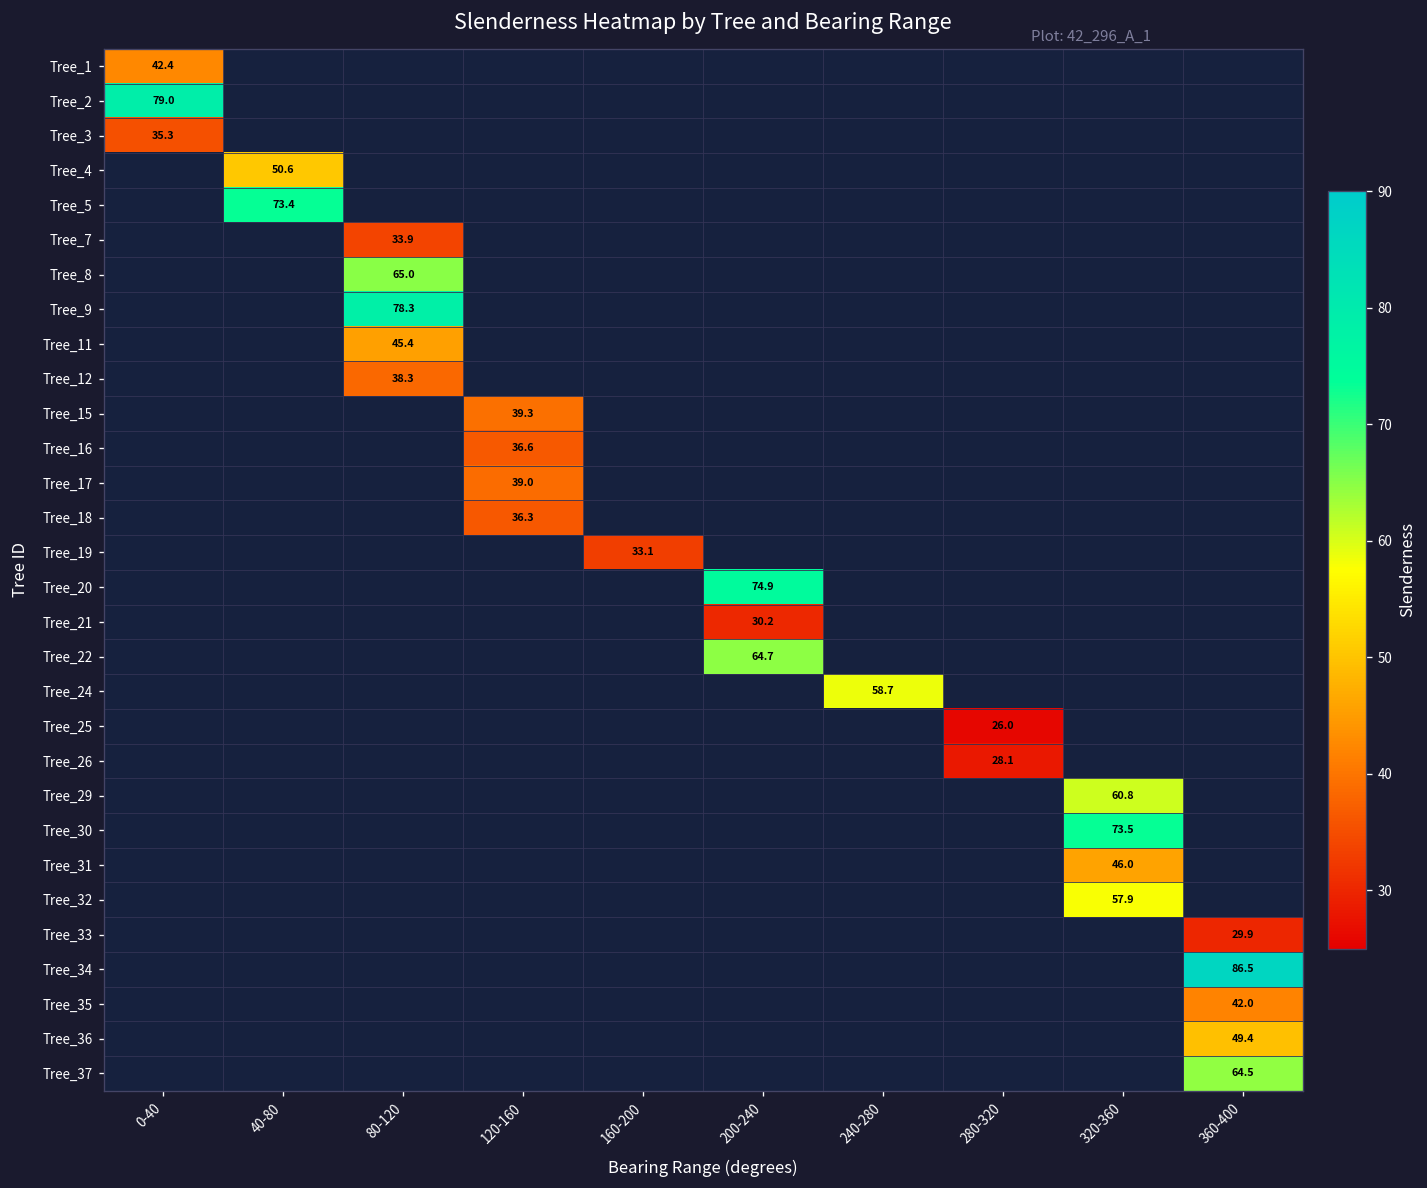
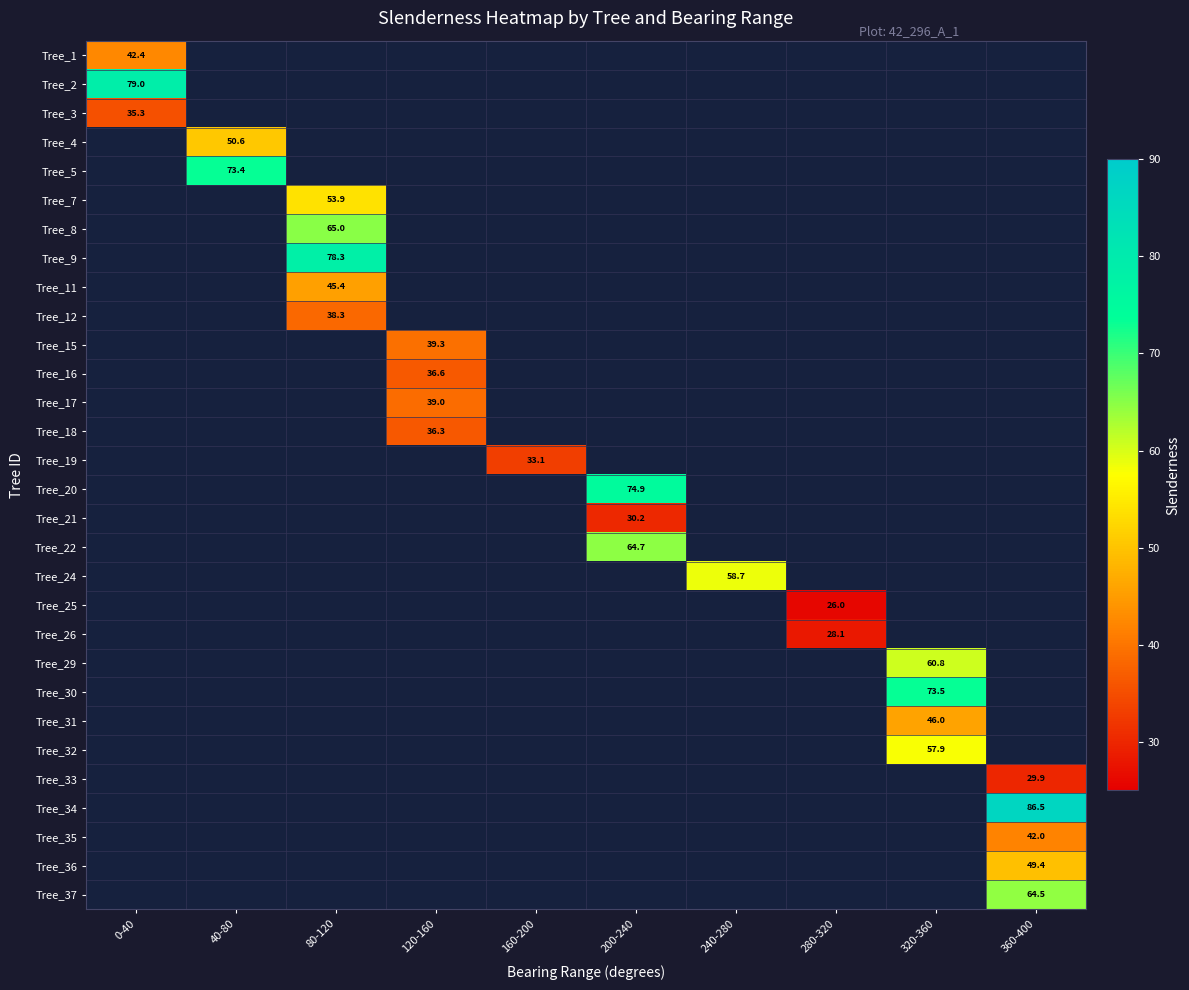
Tree_7, 80-120: 33.9 -> 53.9
